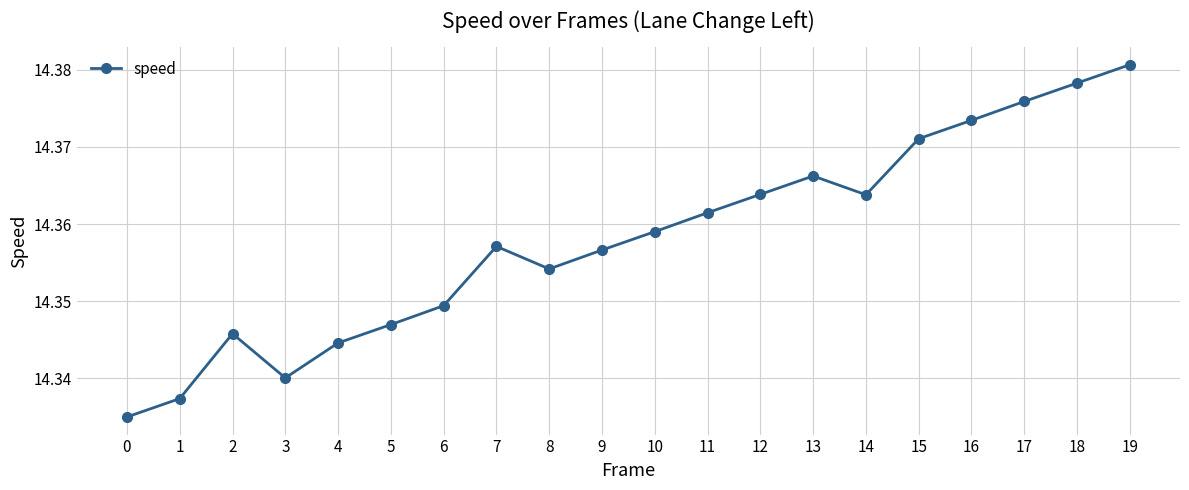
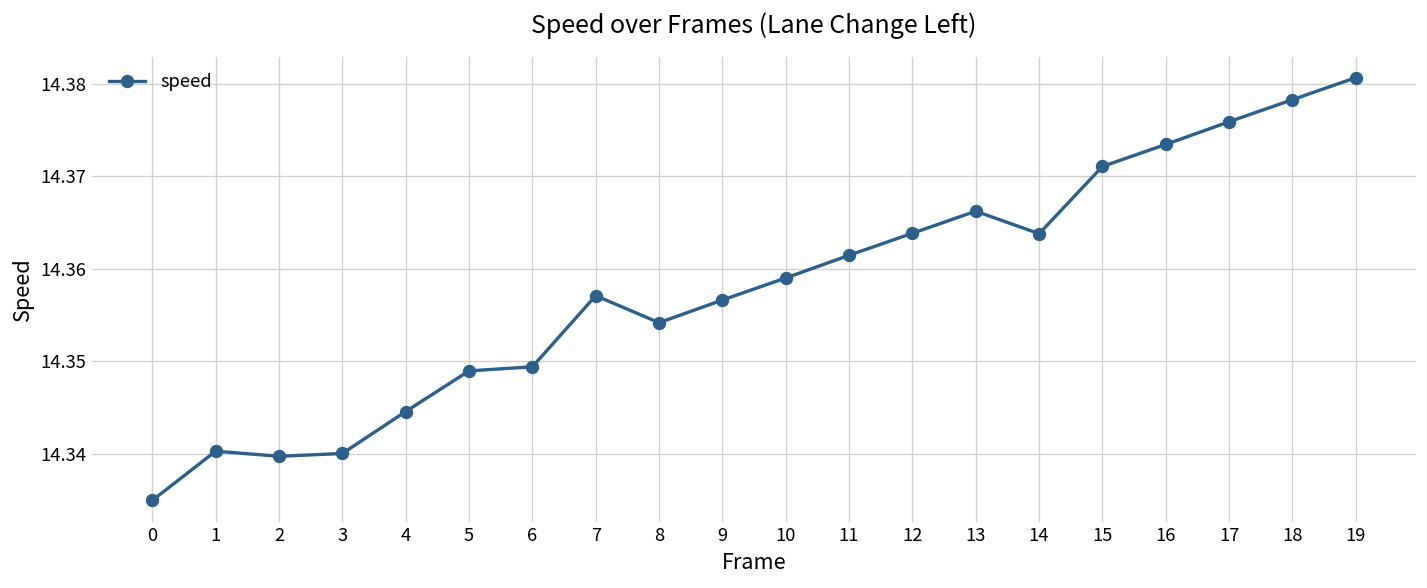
1: 14.337 -> 14.340
2: 14.346 -> 14.340
5: 14.347 -> 14.349
